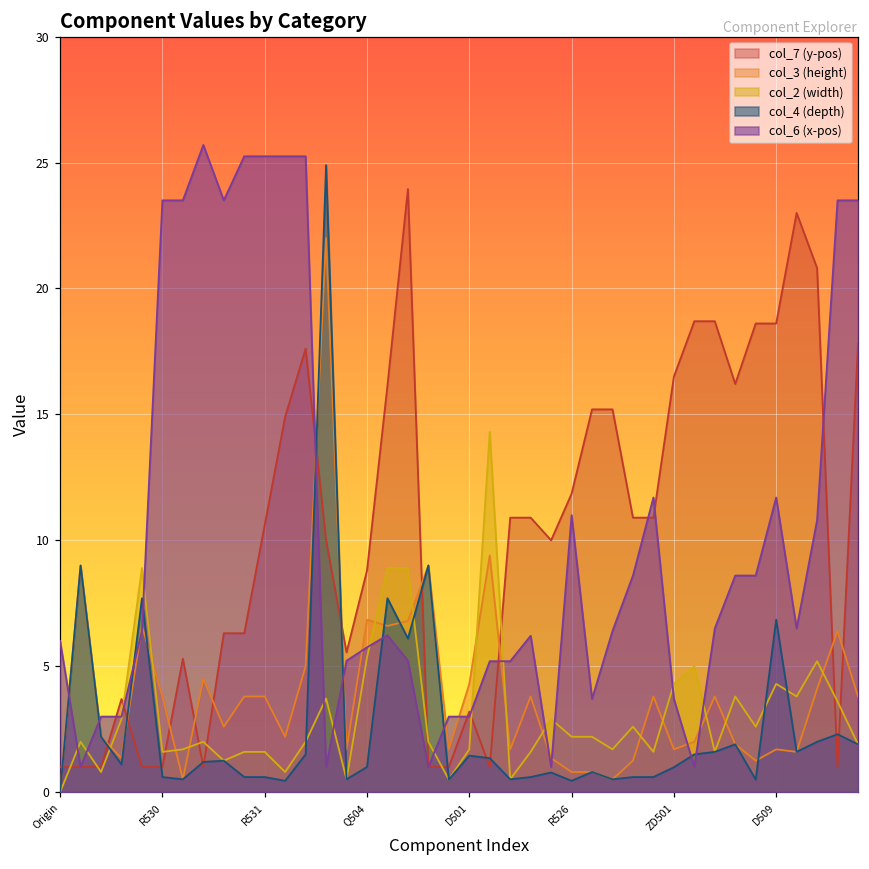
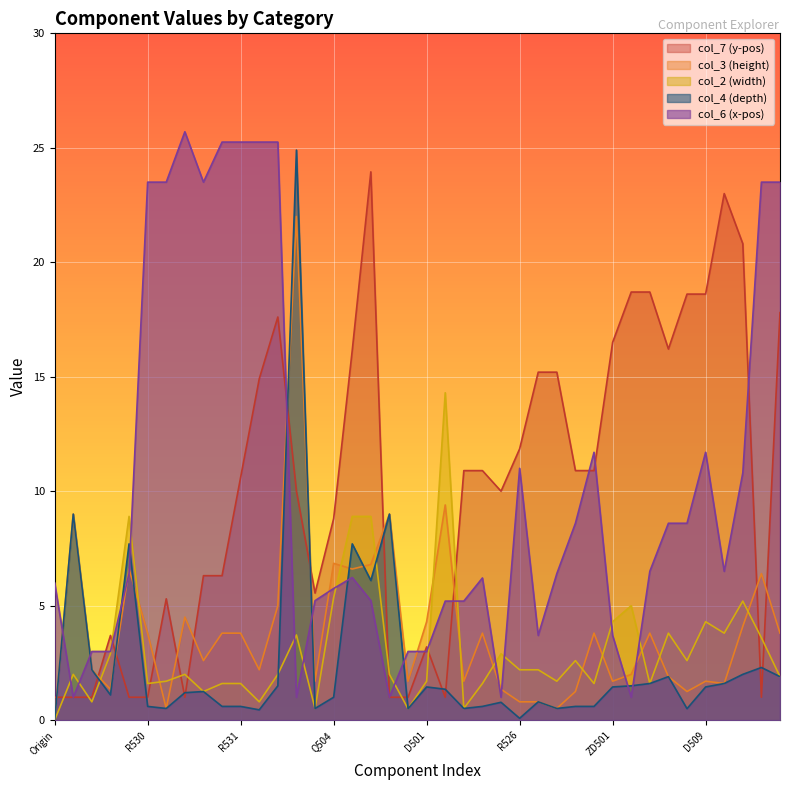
col_4 (depth), R526: 0.5 -> 0.1
col_4 (depth), ZD501: 1.0 -> 1.5
col_4 (depth), D509: 6.9 -> 1.5
